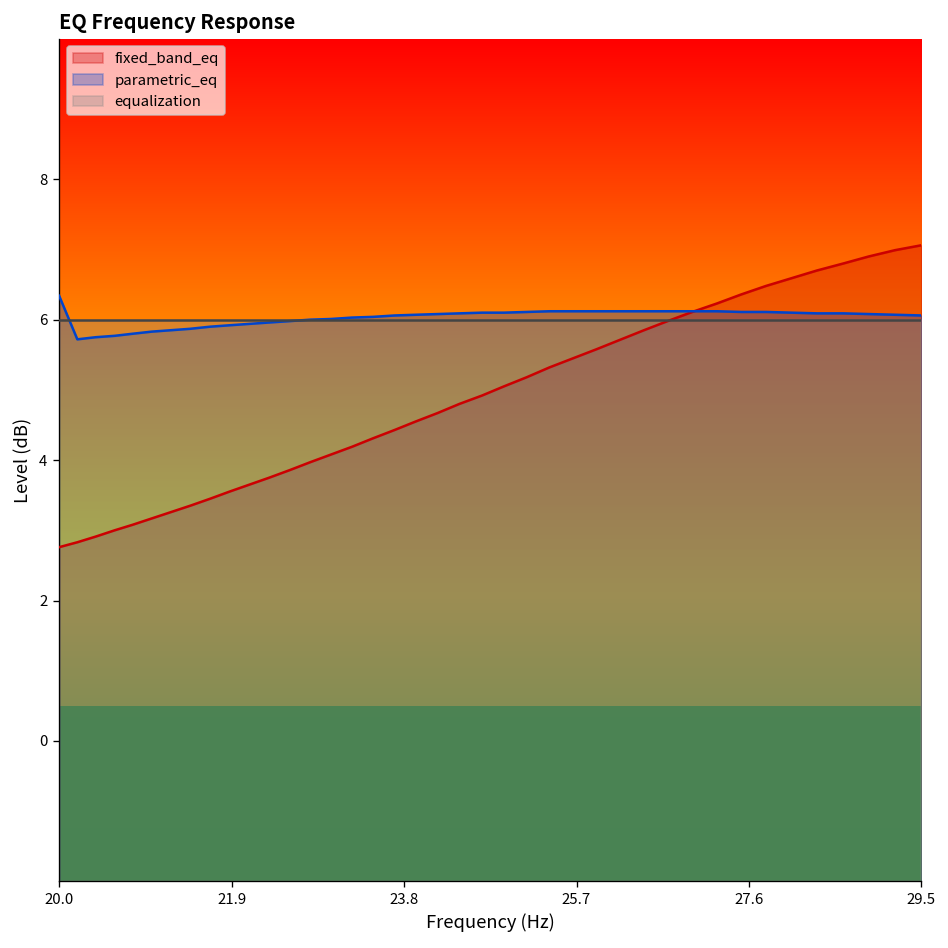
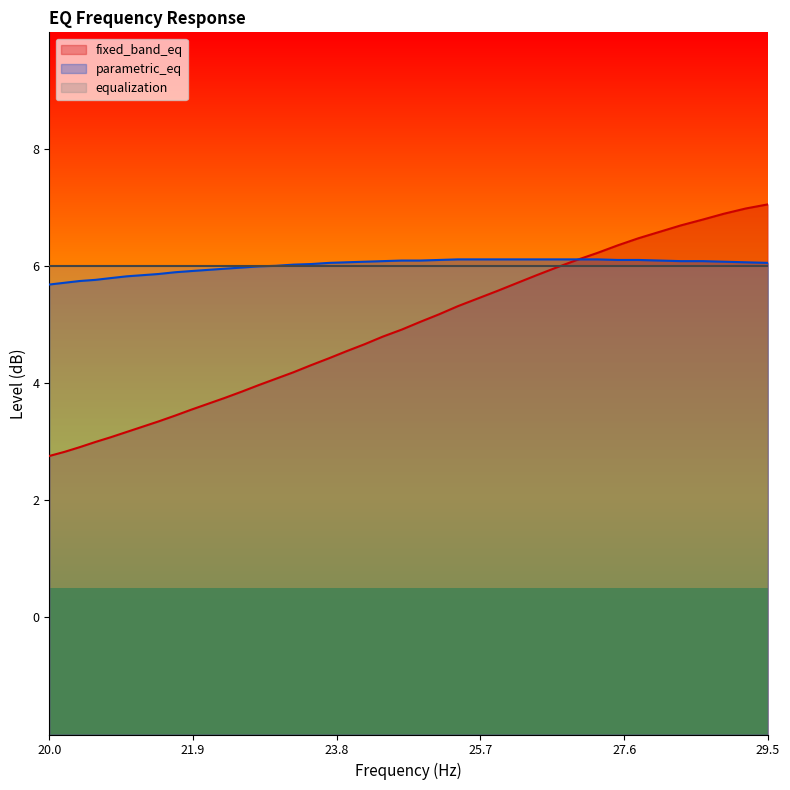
parametric_eq, 20.0: 6.3 -> 5.7
